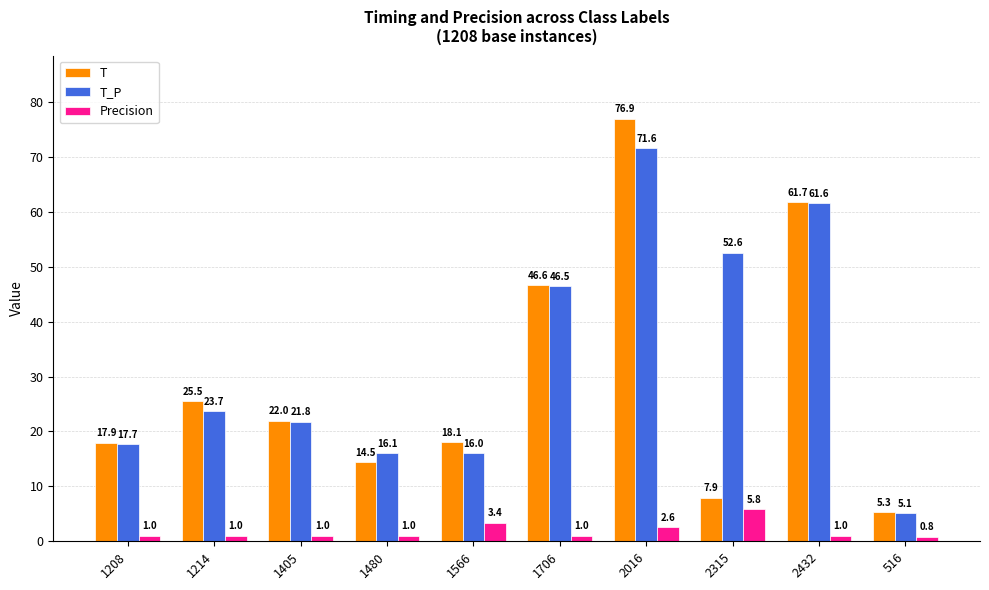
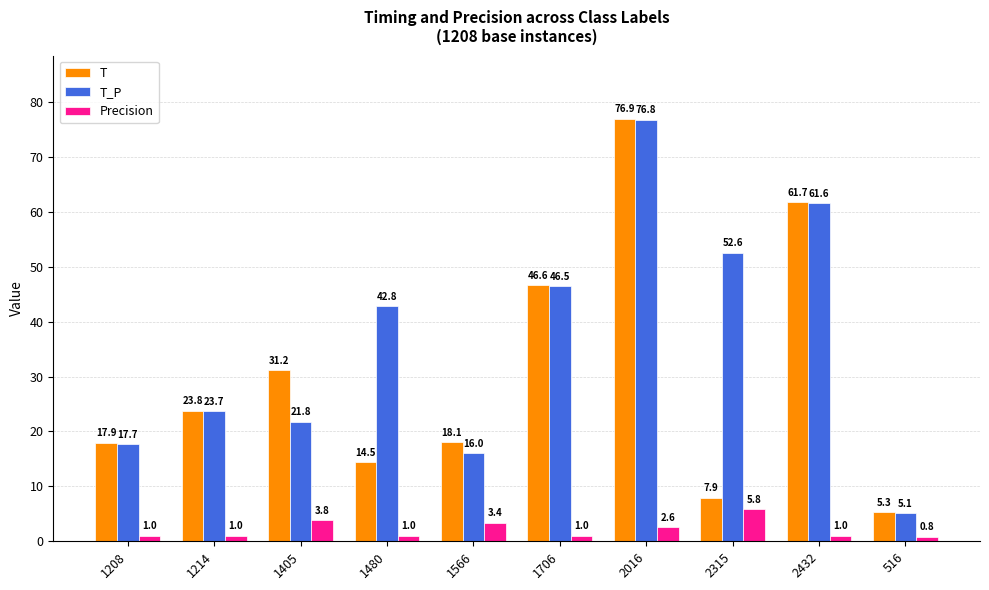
T, 1214: 25.5 -> 23.8
T, 1405: 22.0 -> 31.2
Precision, 1405: 1.0 -> 3.8
T_P, 1480: 16.1 -> 42.8
T_P, 2016: 71.6 -> 76.8
